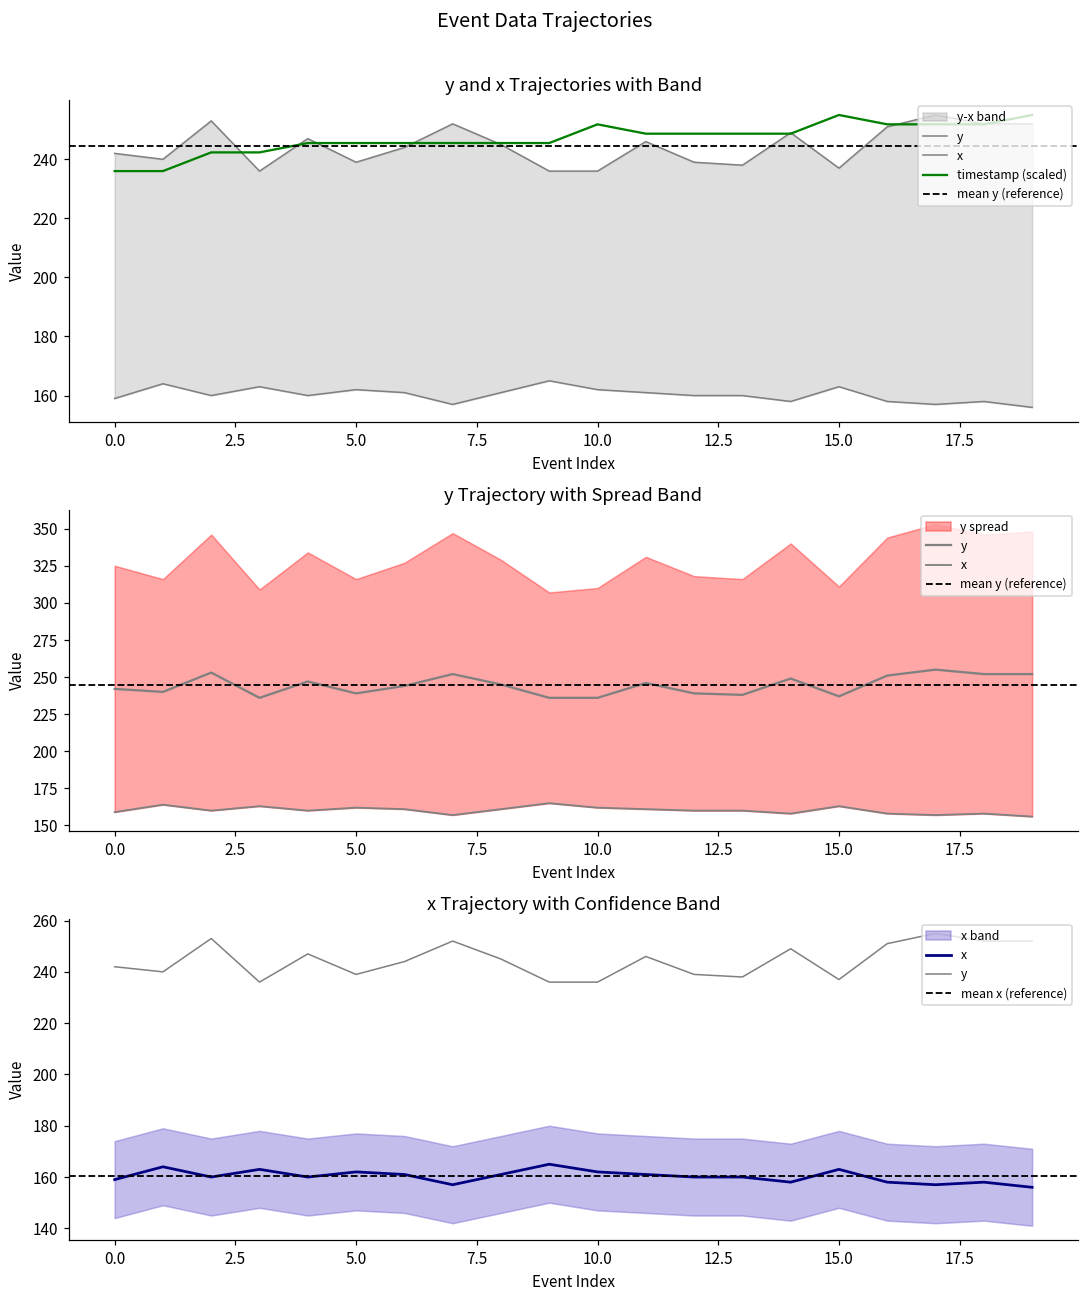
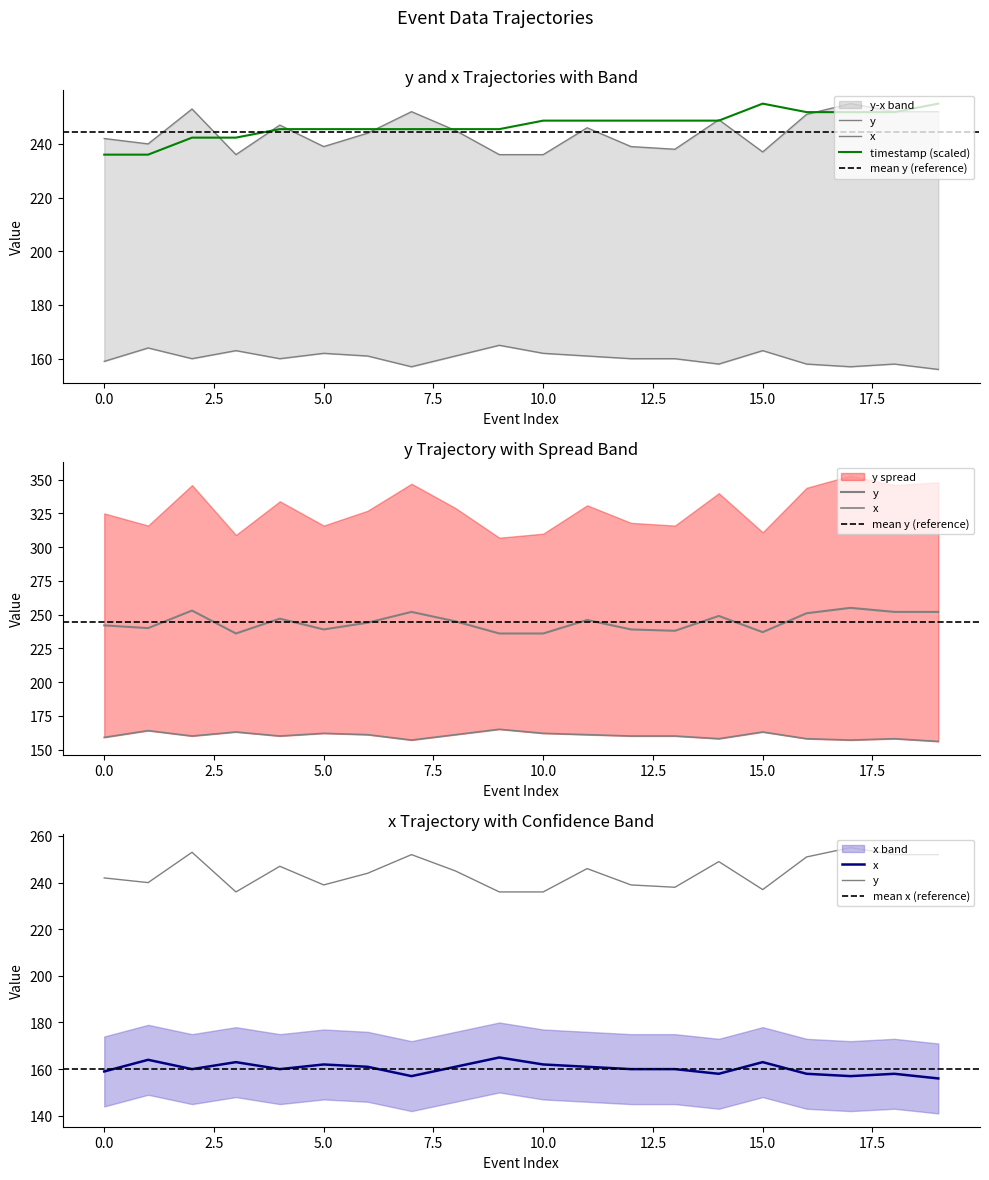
y and x Trajectories with Band, timestamp (scaled), 10.0: 252 -> 249
